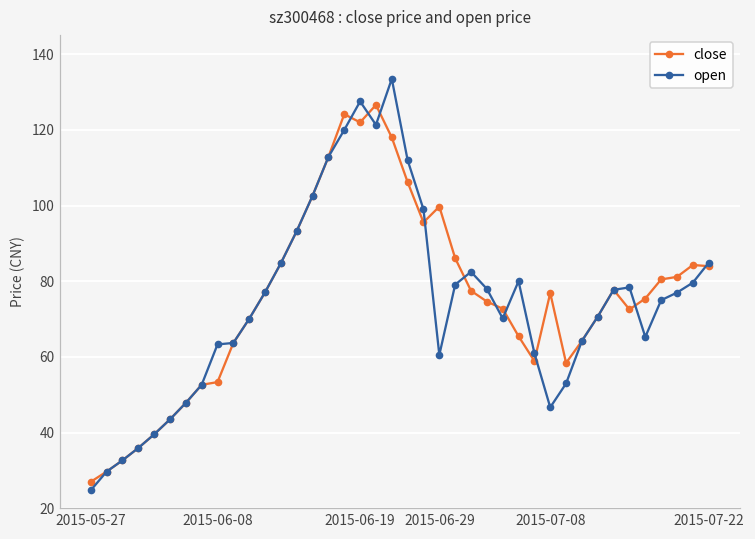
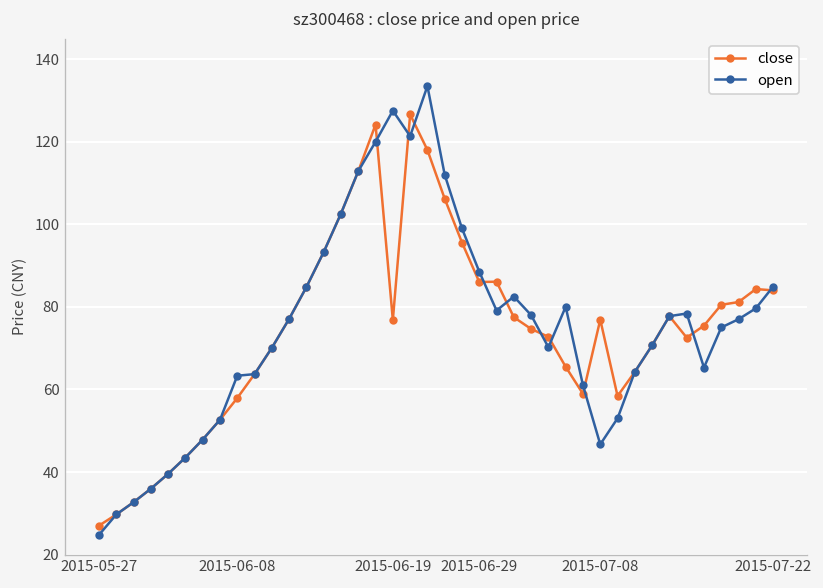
close, 2015-06-08: 53 -> 58
close, 2015-06-19: 122 -> 77
close, 2015-06-29: 100 -> 86
open, 2015-06-29: 61 -> 89
